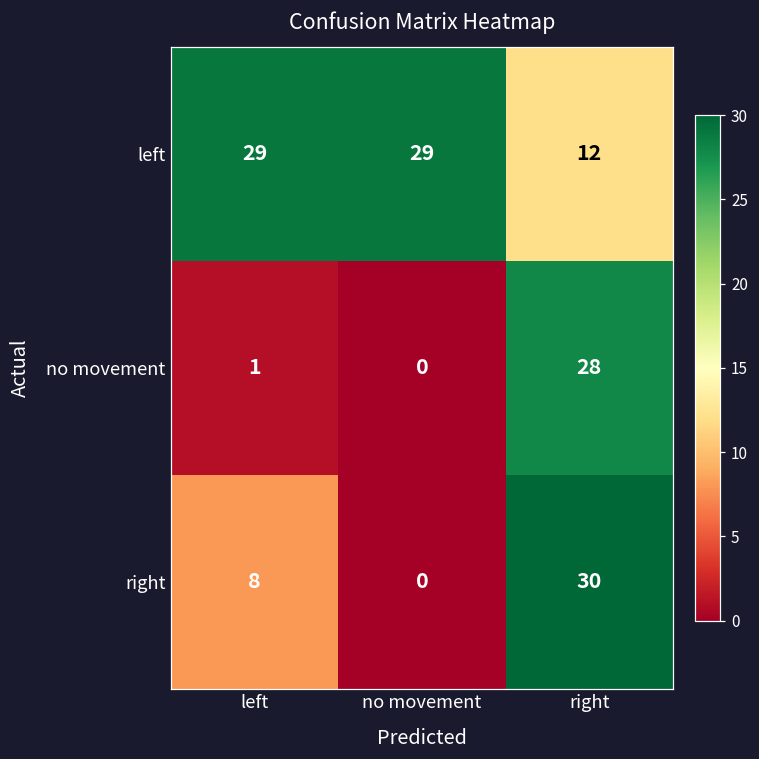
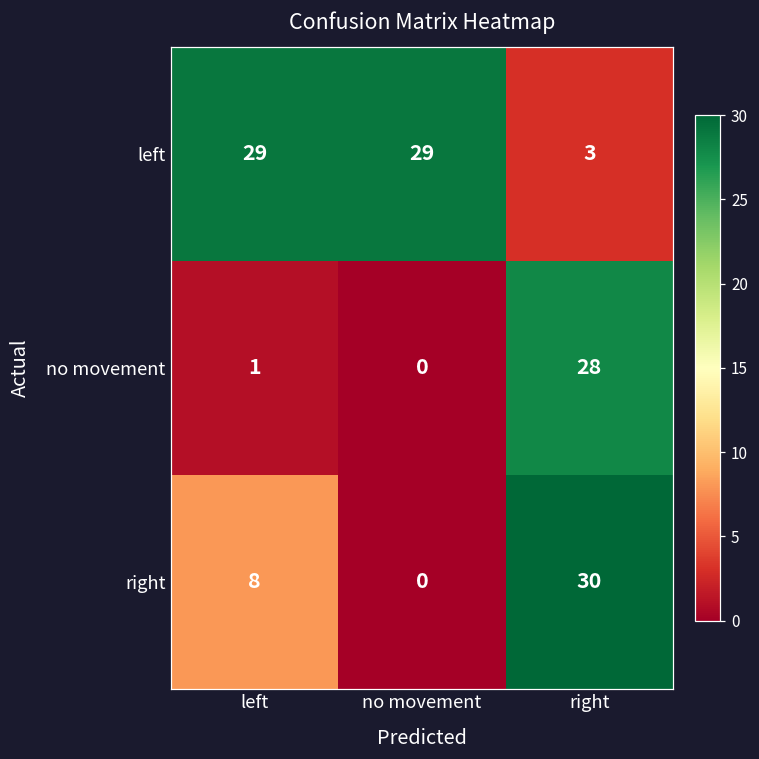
left, right: 12 -> 3
